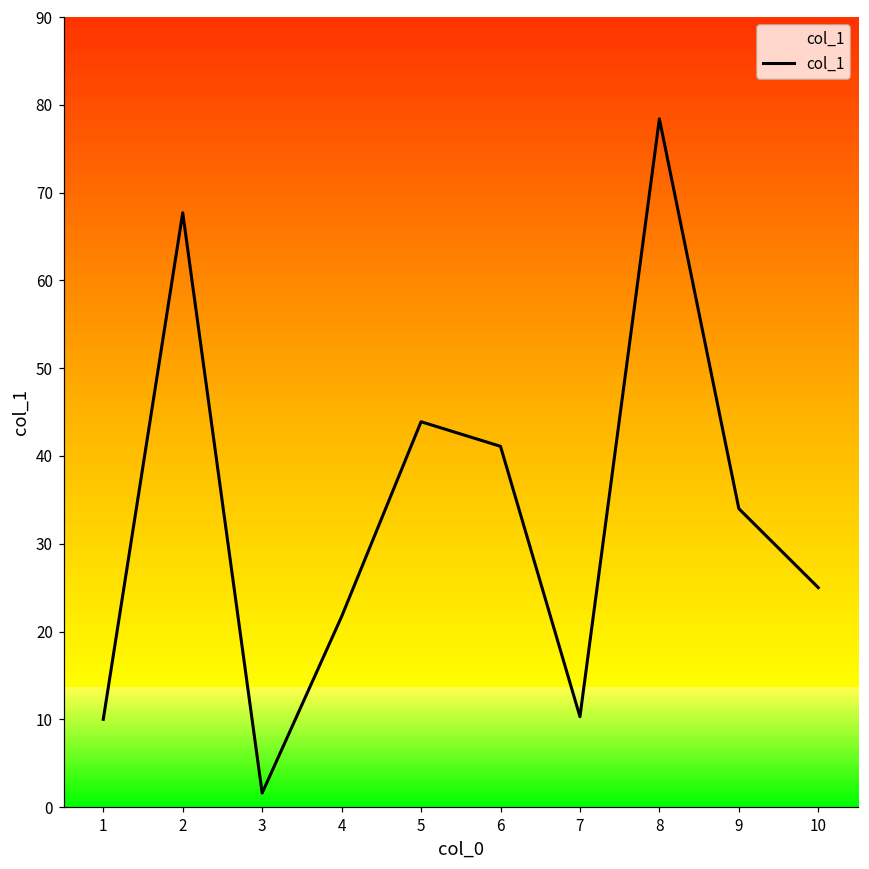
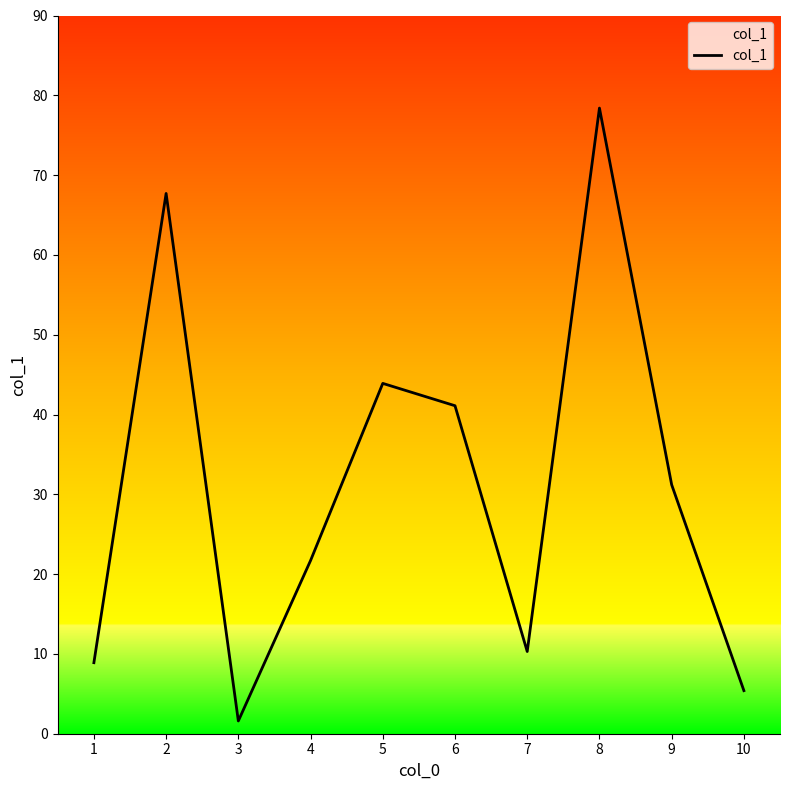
1: 10 -> 9
9: 34 -> 31
10: 25 -> 5
